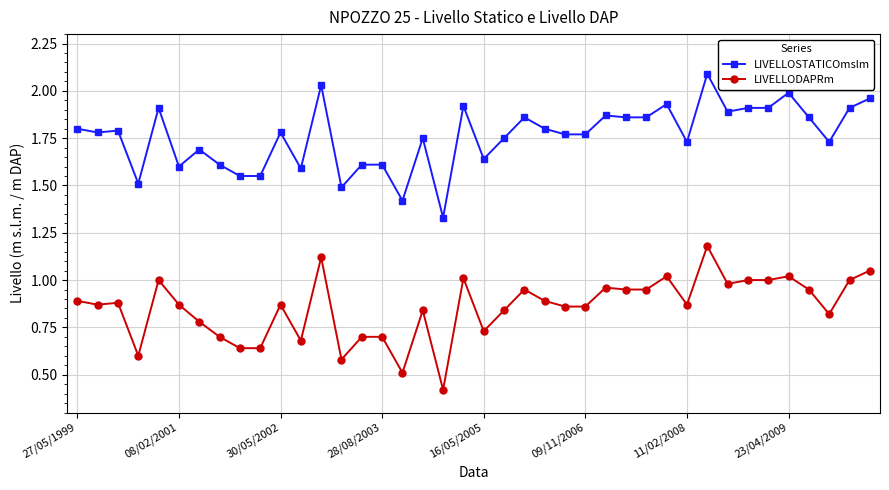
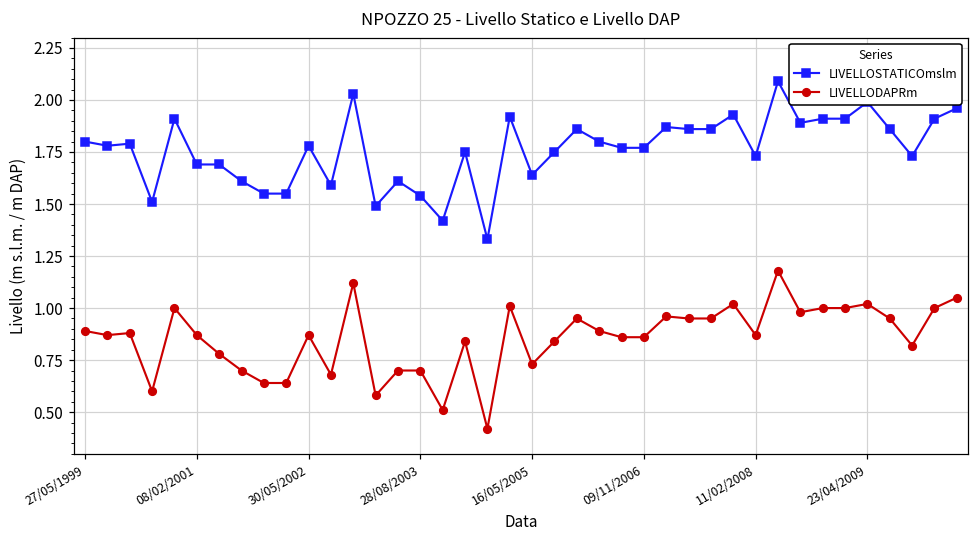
LIVELLOSTATICOmslm, 08/02/2001: 1.60 -> 1.69
LIVELLOSTATICOmslm, 28/08/2003: 1.61 -> 1.54
